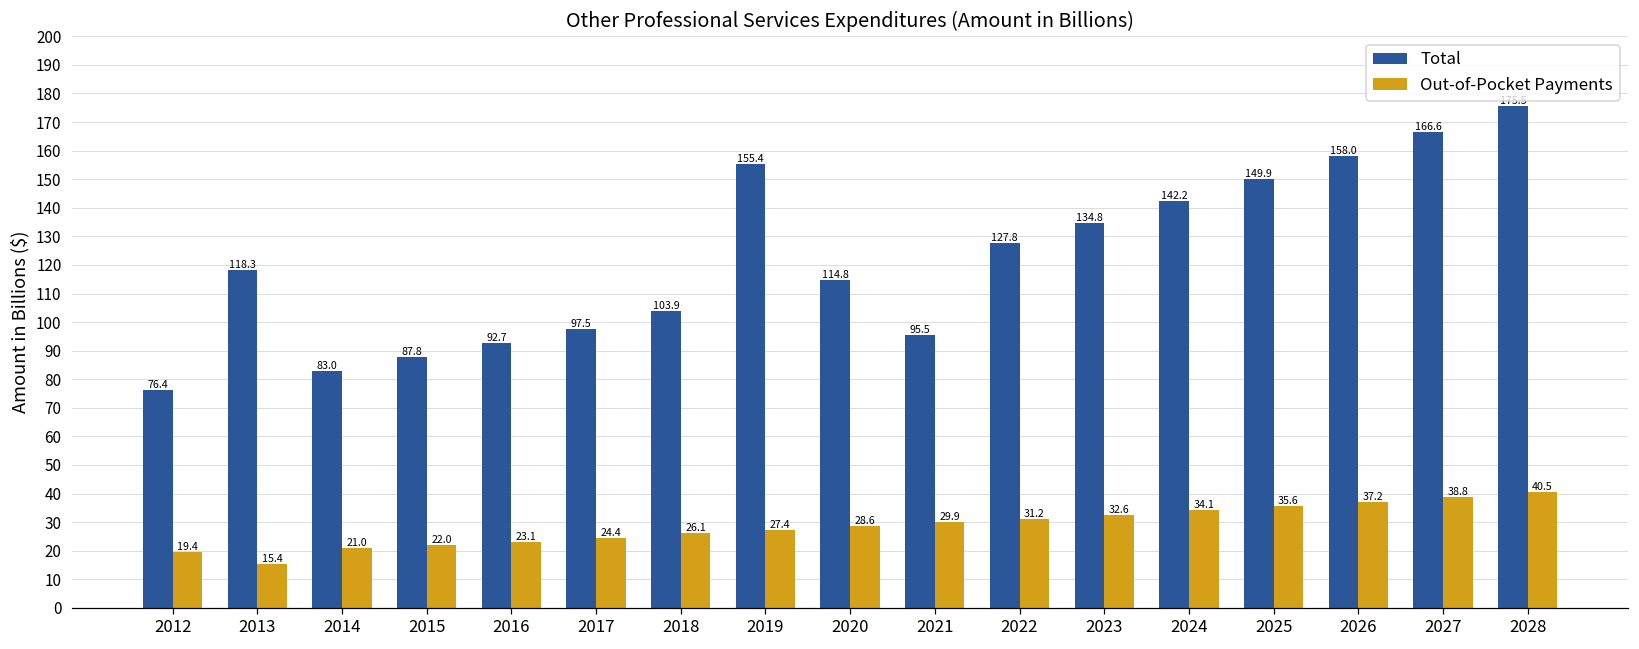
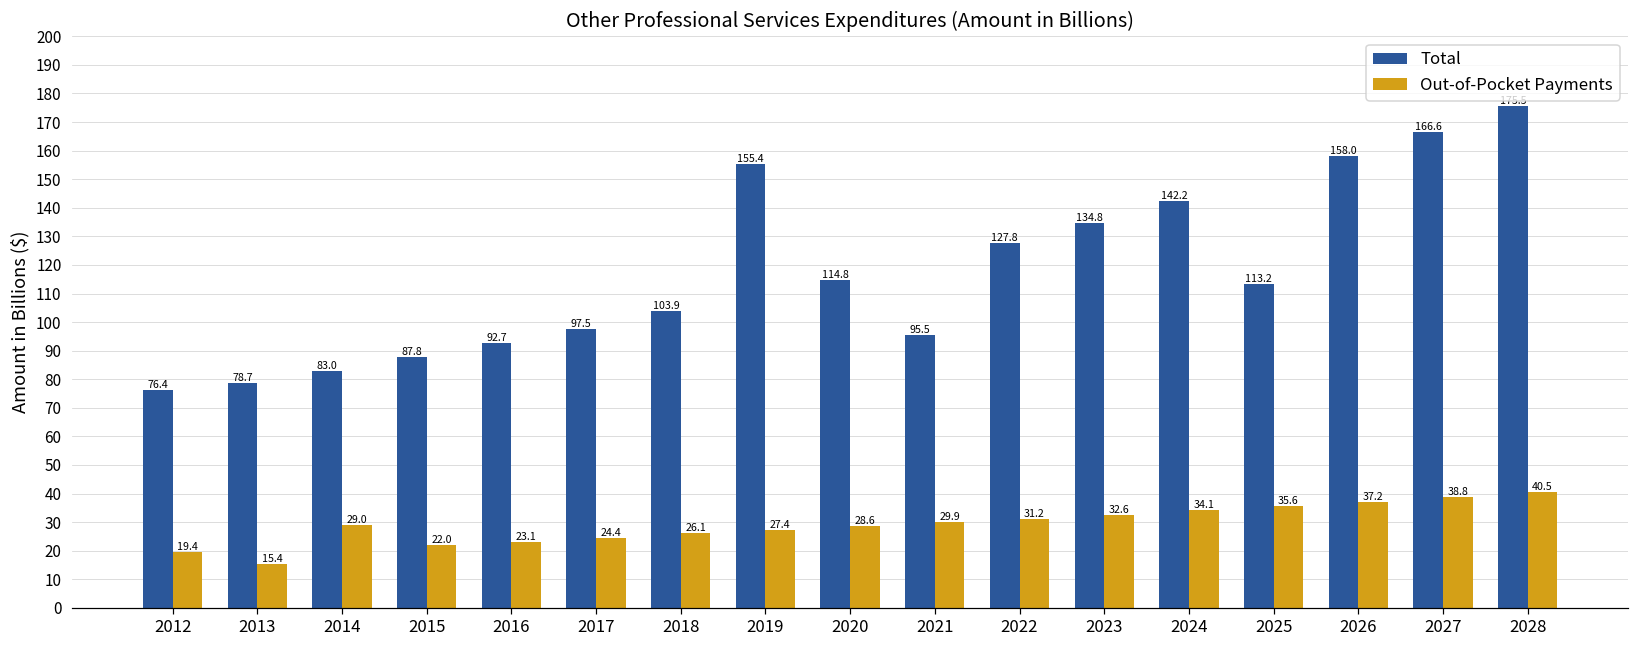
Total, 2013: 118.3 -> 78.7
Out-of-Pocket Payments, 2014: 21.0 -> 29.0
Total, 2025: 149.9 -> 113.2
